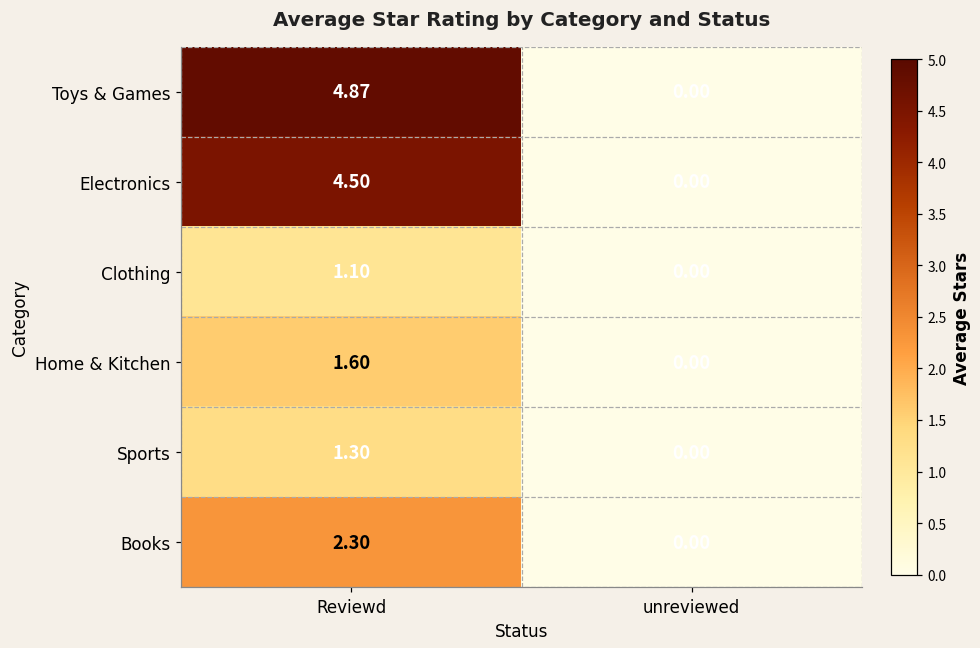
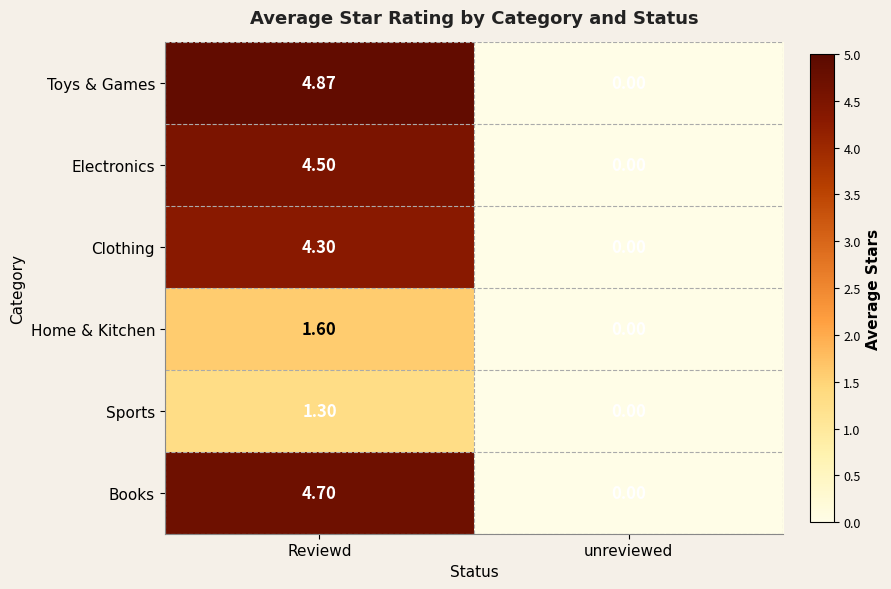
Clothing, Reviewd: 1.10 -> 4.30
Books, Reviewd: 2.30 -> 4.70
